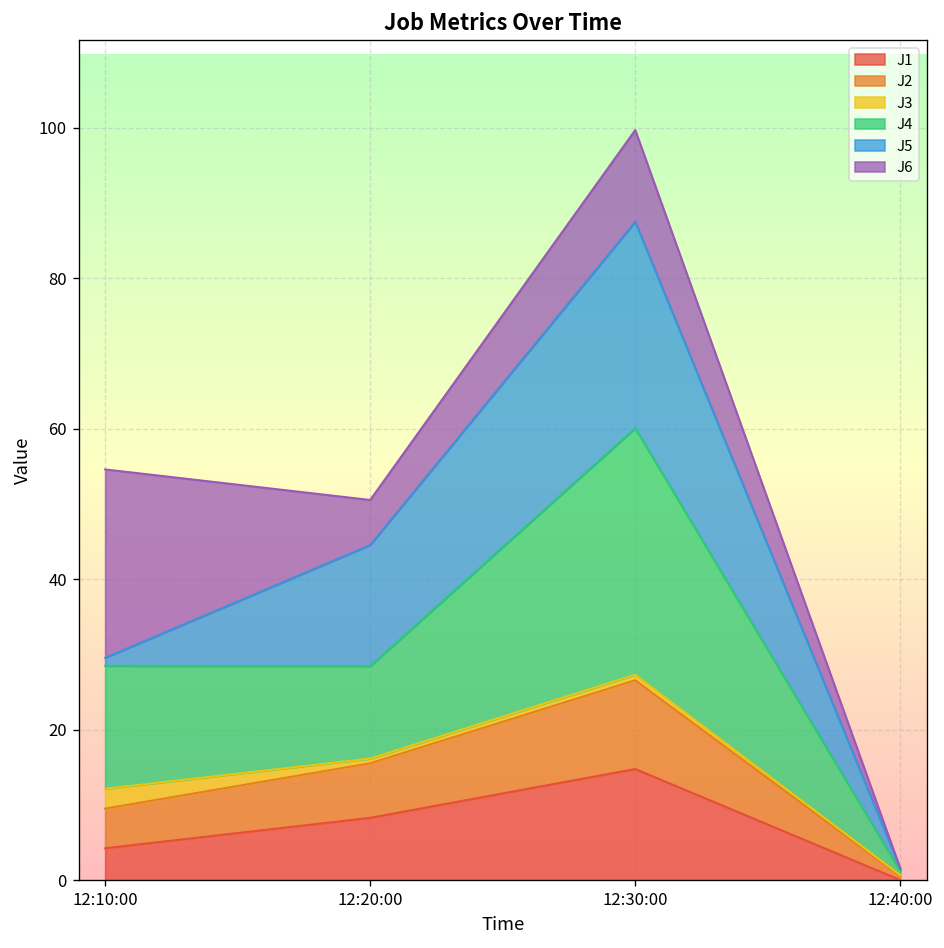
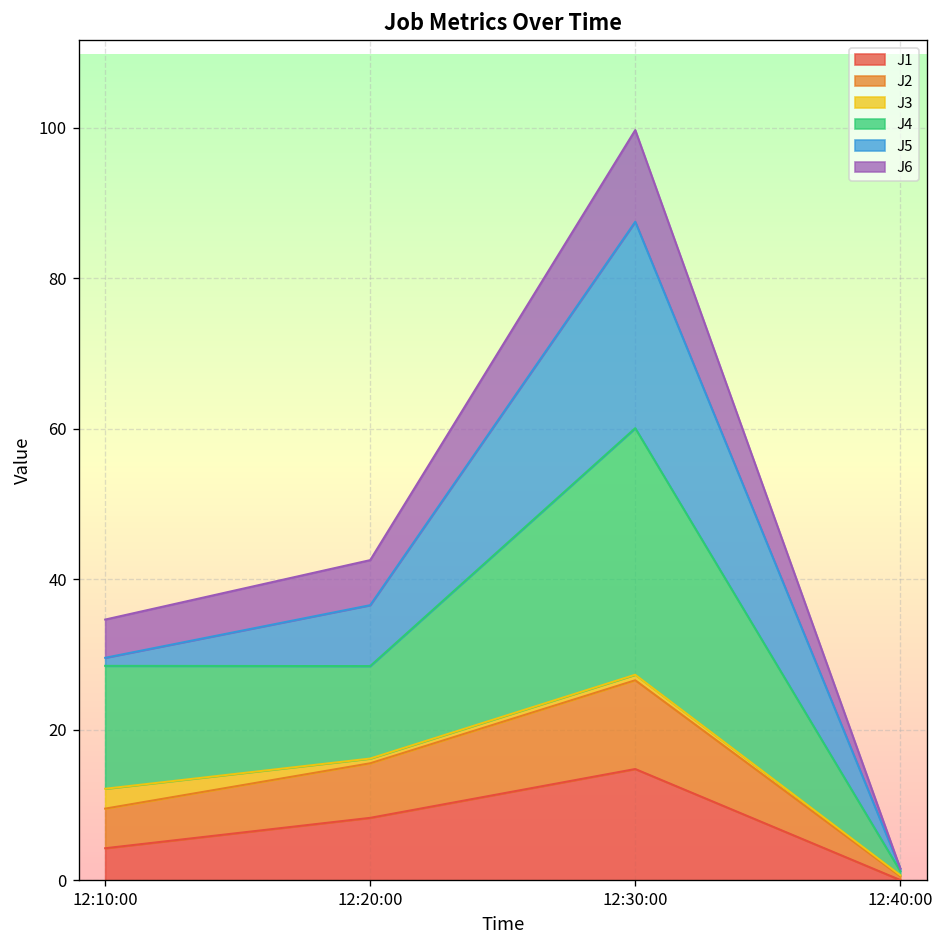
J6, 12:10:00: 25 -> 5
J5, 12:20:00: 16 -> 8
